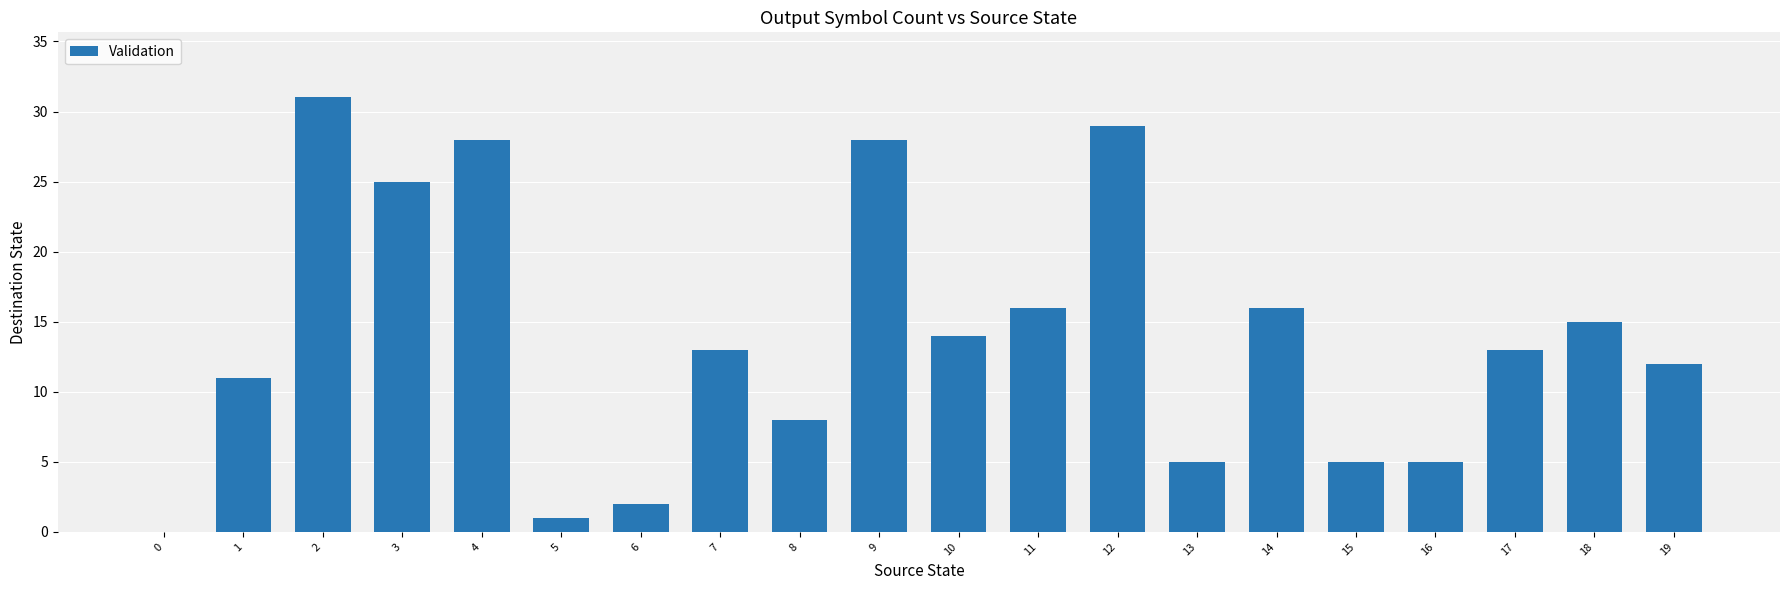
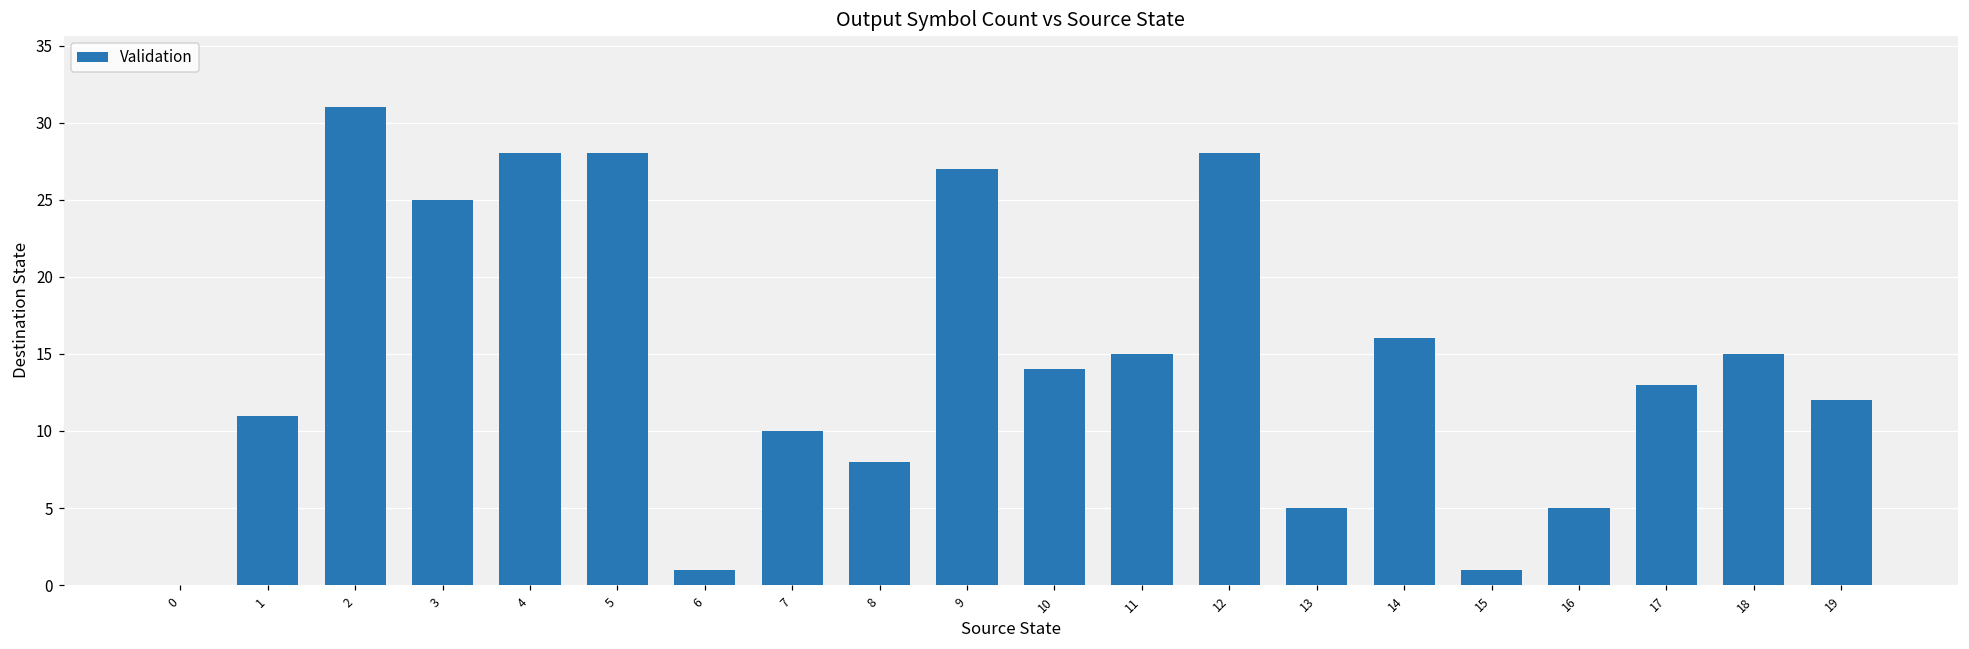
5: 1 -> 28
6: 2 -> 1
7: 13 -> 10
9: 28 -> 27
11: 16 -> 15
12: 29 -> 28
15: 5 -> 1
